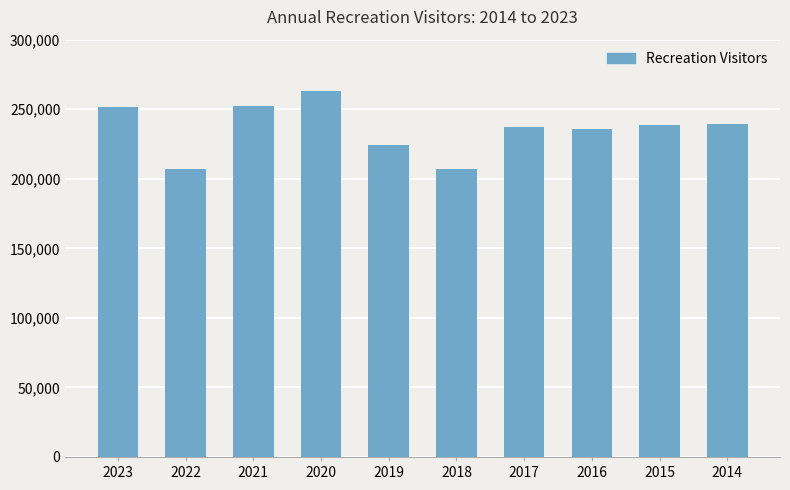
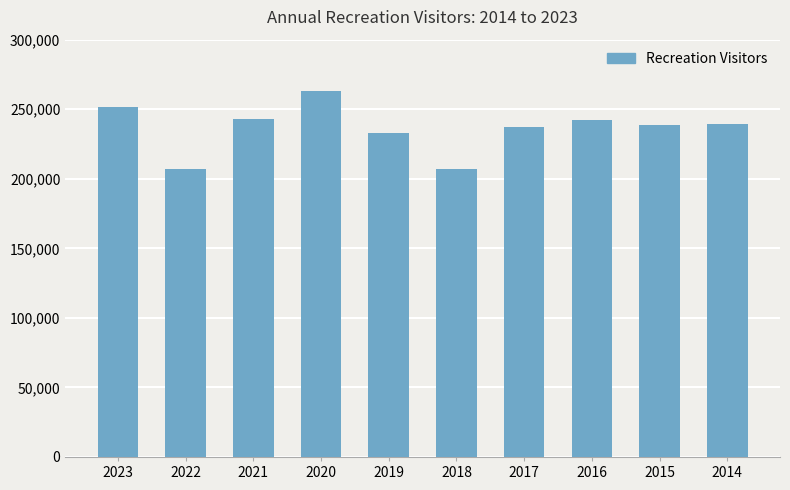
2021: 252,000 -> 243,000
2019: 224,000 -> 233,000
2016: 236,000 -> 242,000
